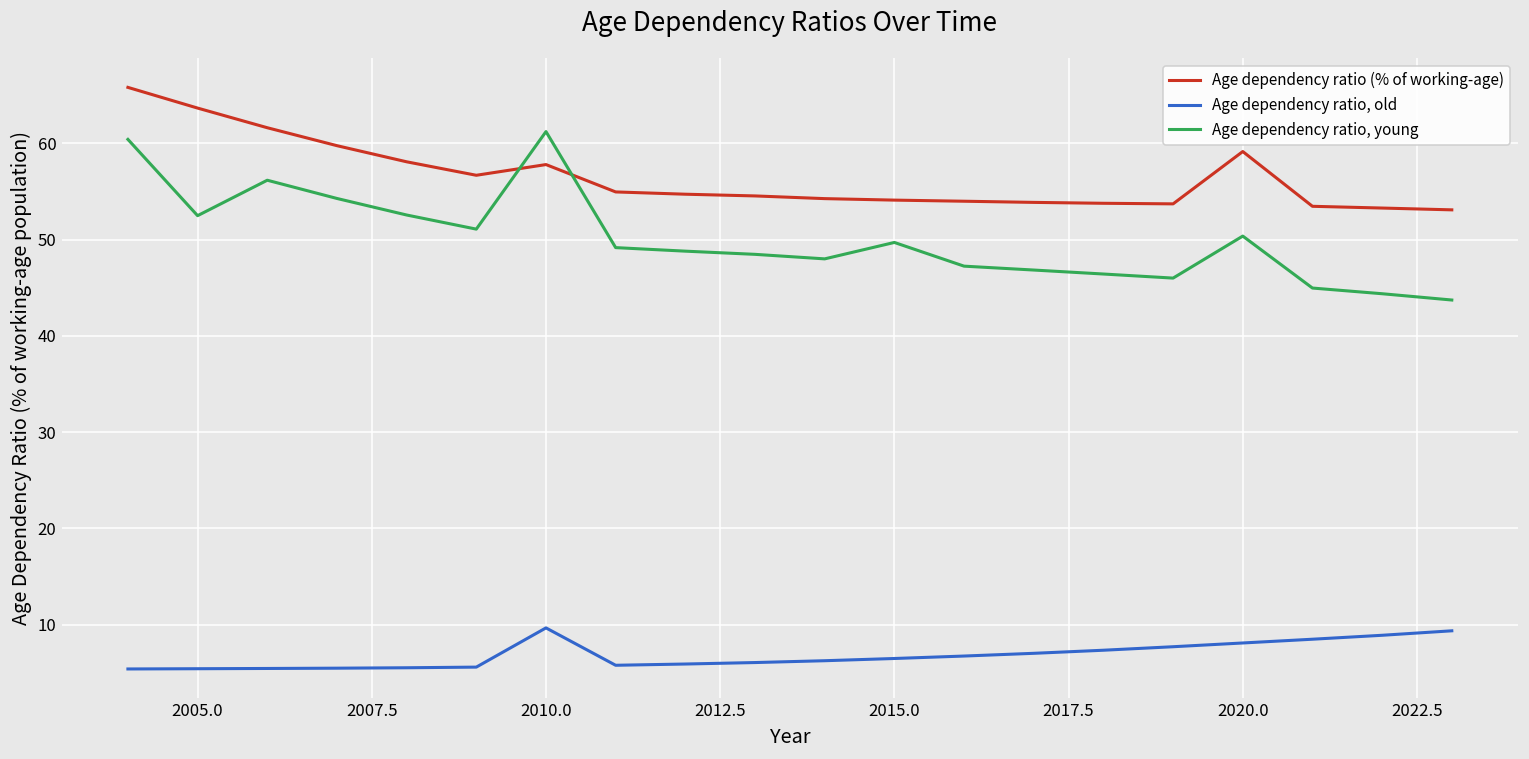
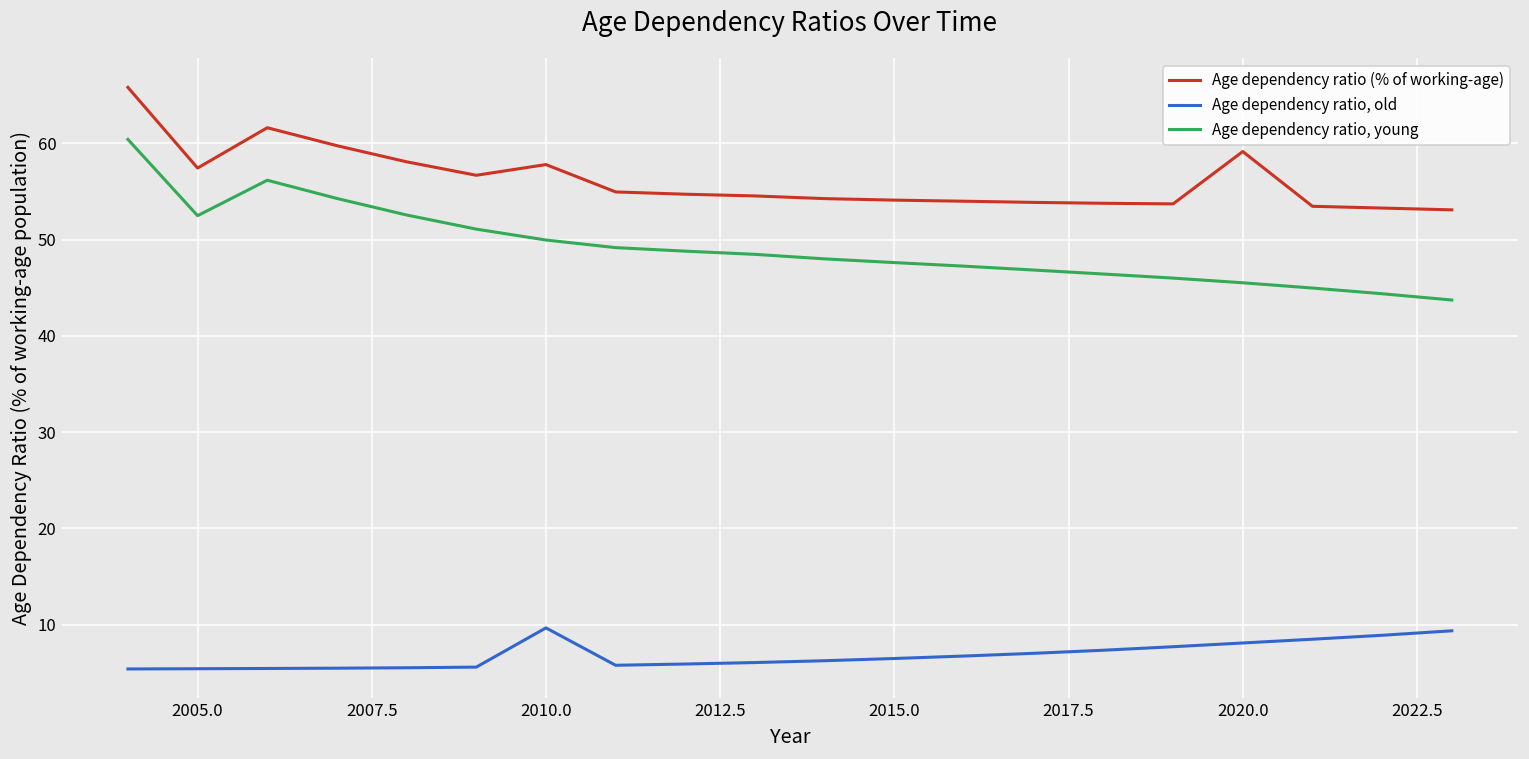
Age dependency ratio (% of working-age), 2005.0: 64 -> 57
Age dependency ratio, young, 2010.0: 61 -> 50
Age dependency ratio, young, 2015.0: 50 -> 48
Age dependency ratio, young, 2020.0: 50 -> 46
